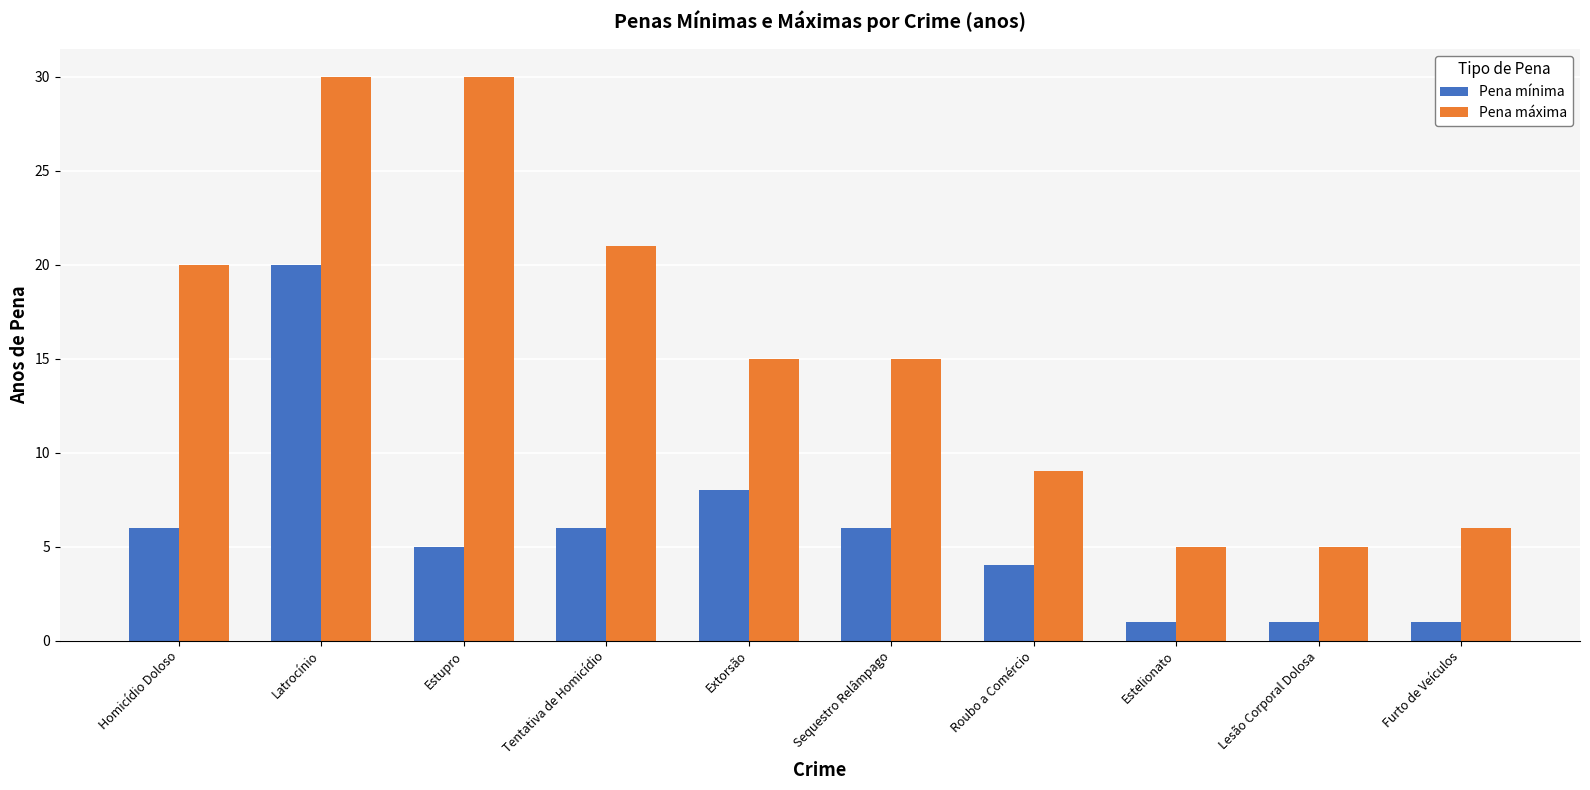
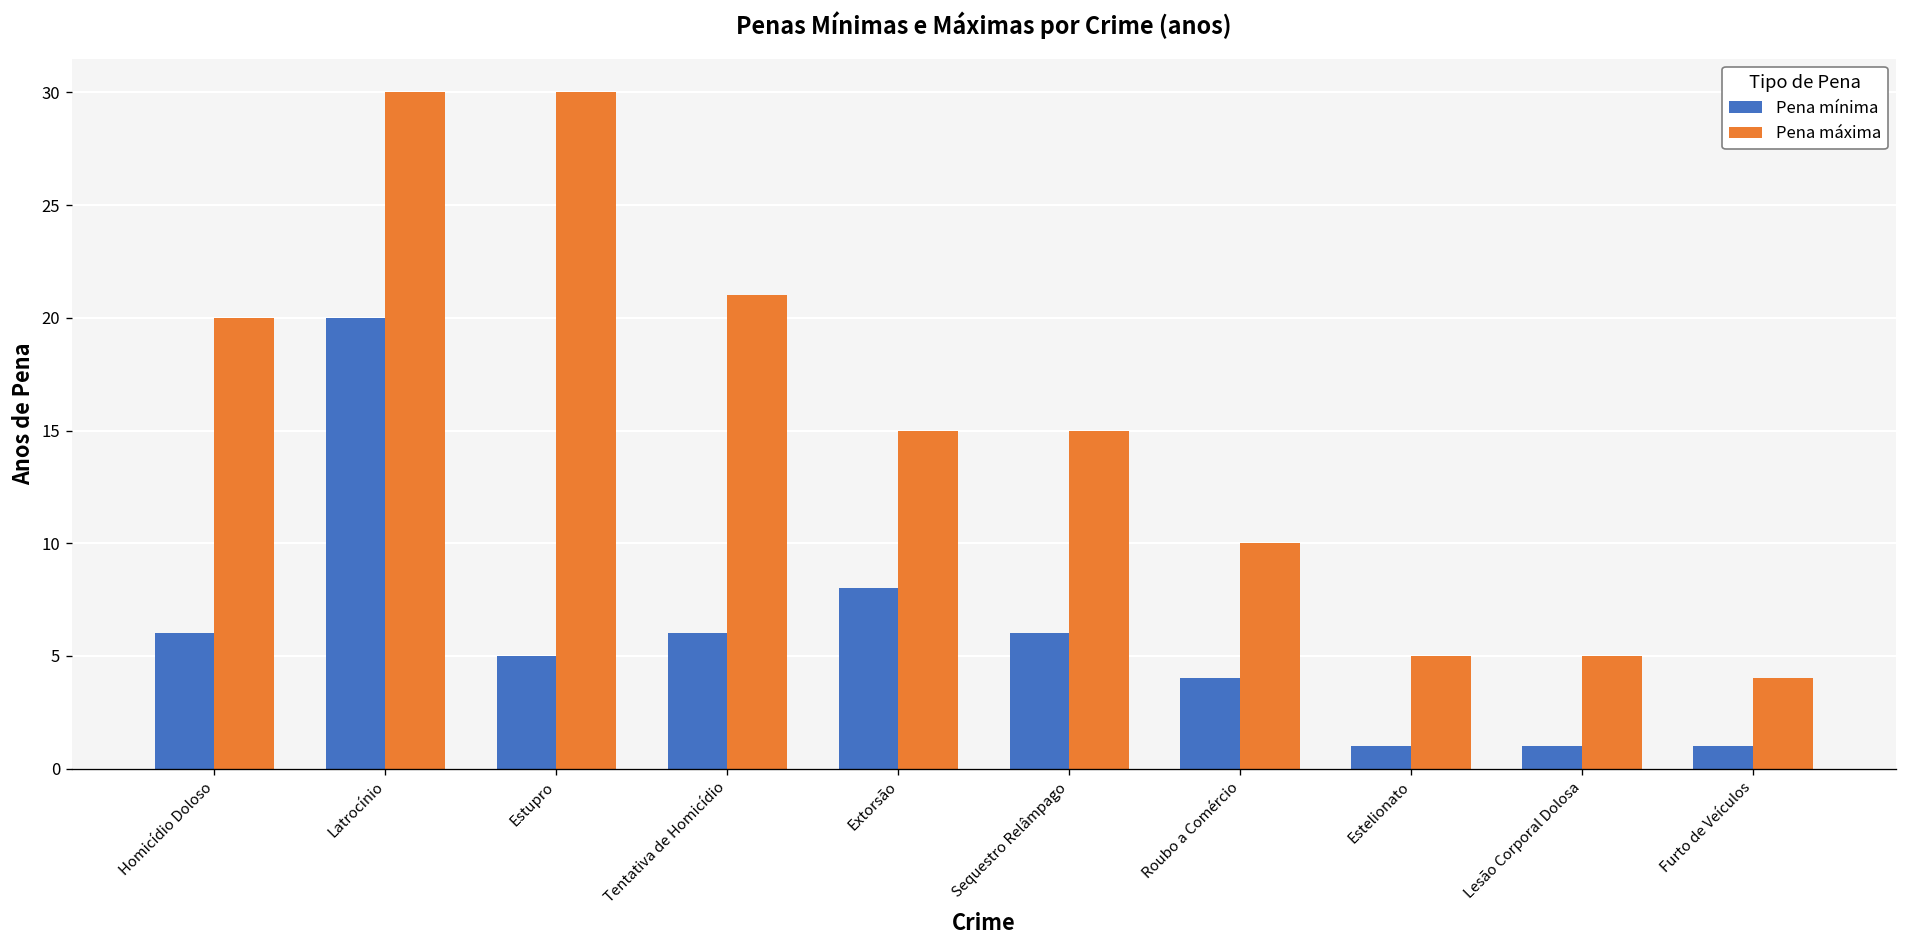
Pena máxima, Roubo a Comércio: 9 -> 10
Pena máxima, Furto de Veículos: 6 -> 4
